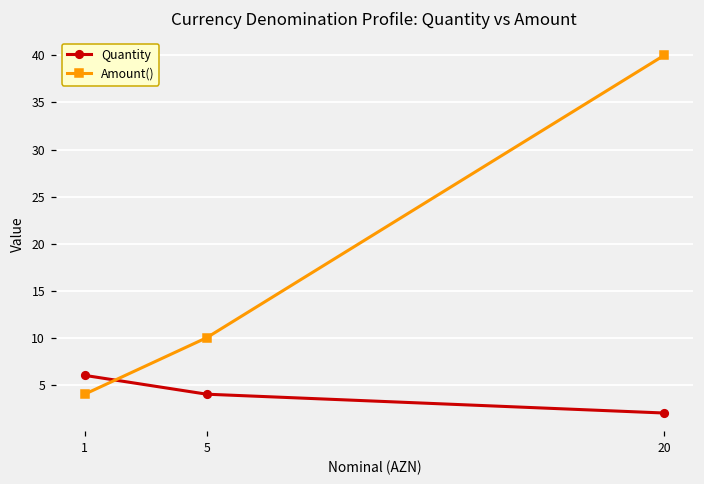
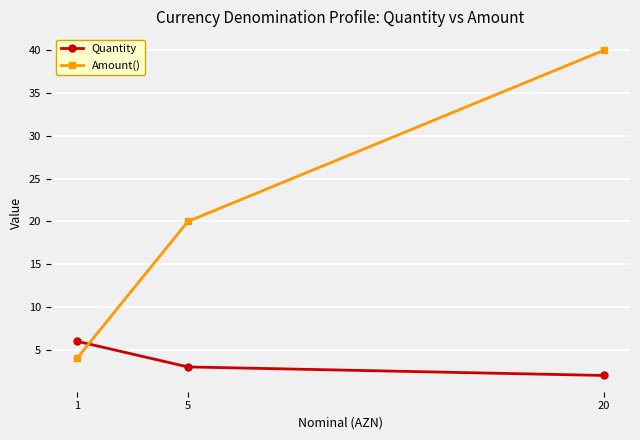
Quantity, 5: 4 -> 3
Amount(), 5: 10 -> 20
